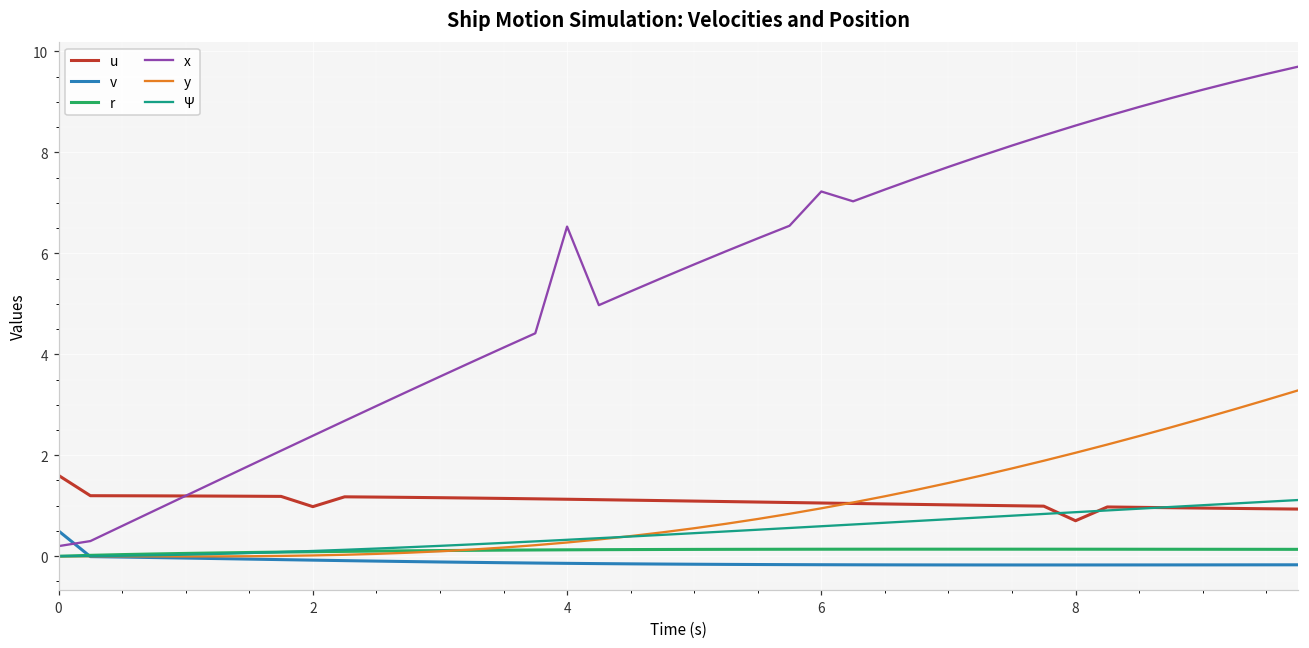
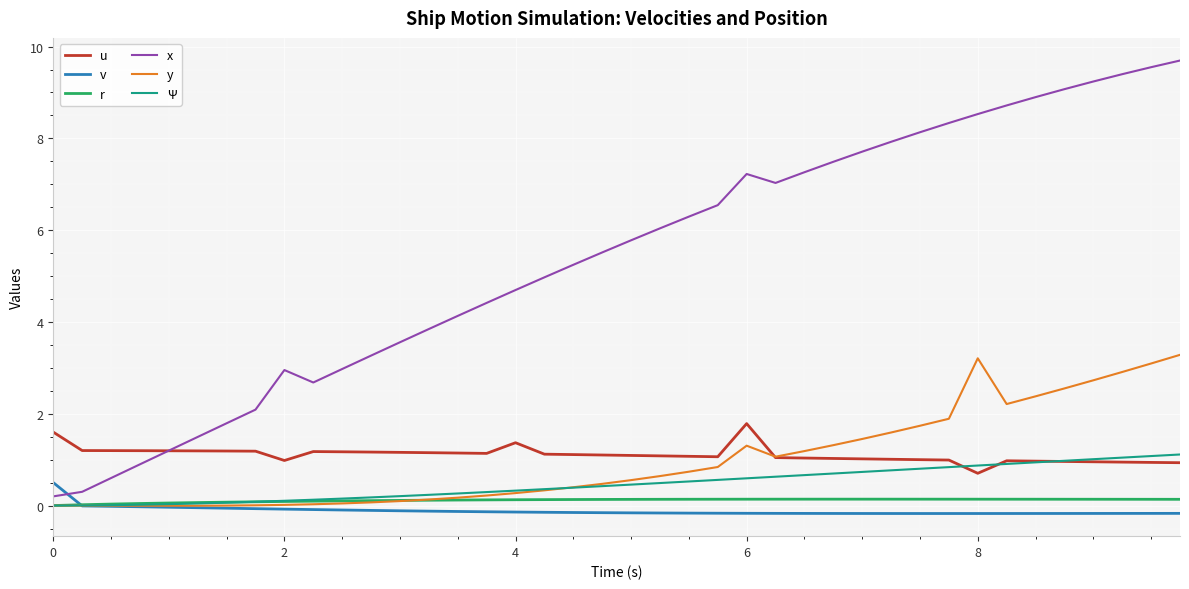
x, 2: 2.4 -> 3.0
u, 4: 1.1 -> 1.4
x, 4: 6.5 -> 4.7
u, 6: 1.1 -> 1.8
y, 6: 0.9 -> 1.3
y, 8: 2.0 -> 3.2
